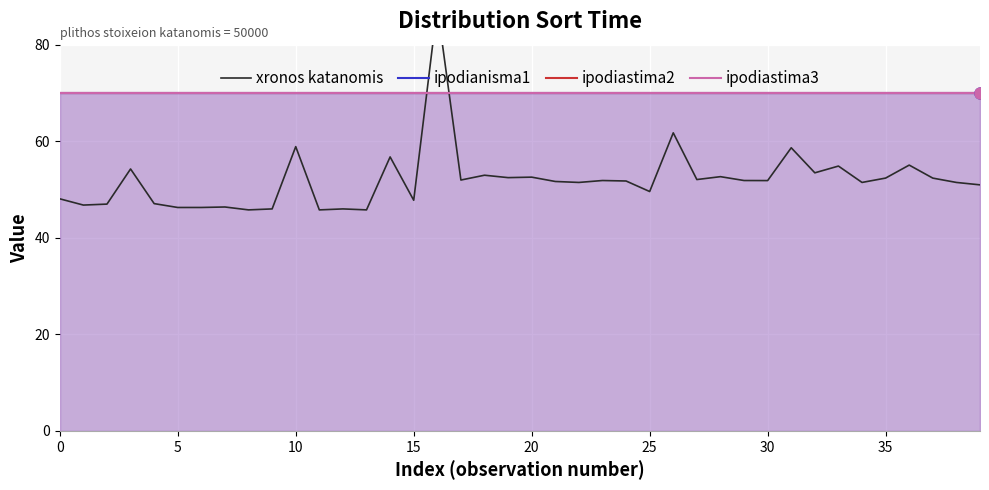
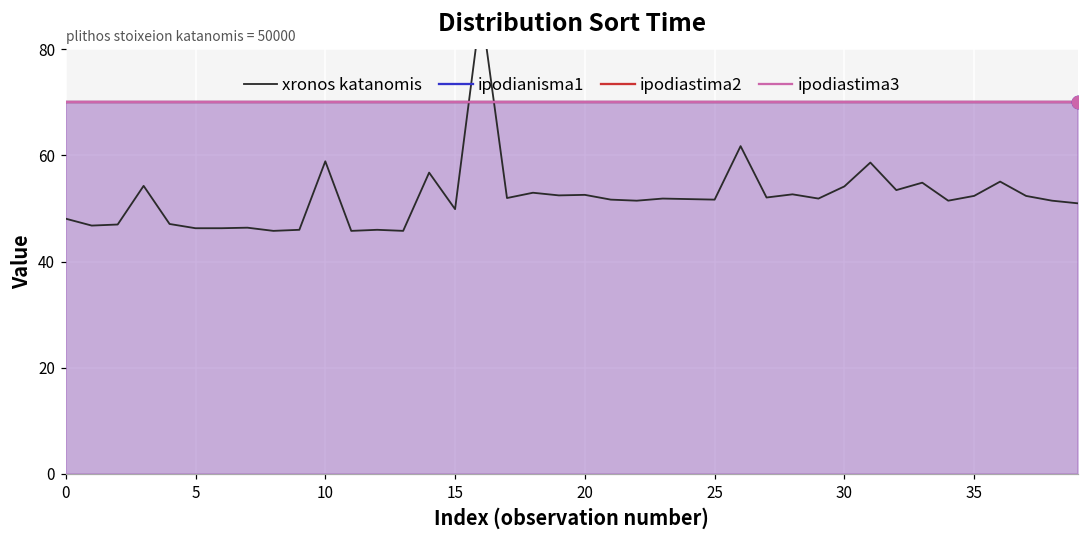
xronos katanomis, 15: 48 -> 50
xronos katanomis, 25: 50 -> 52
xronos katanomis, 30: 52 -> 54
